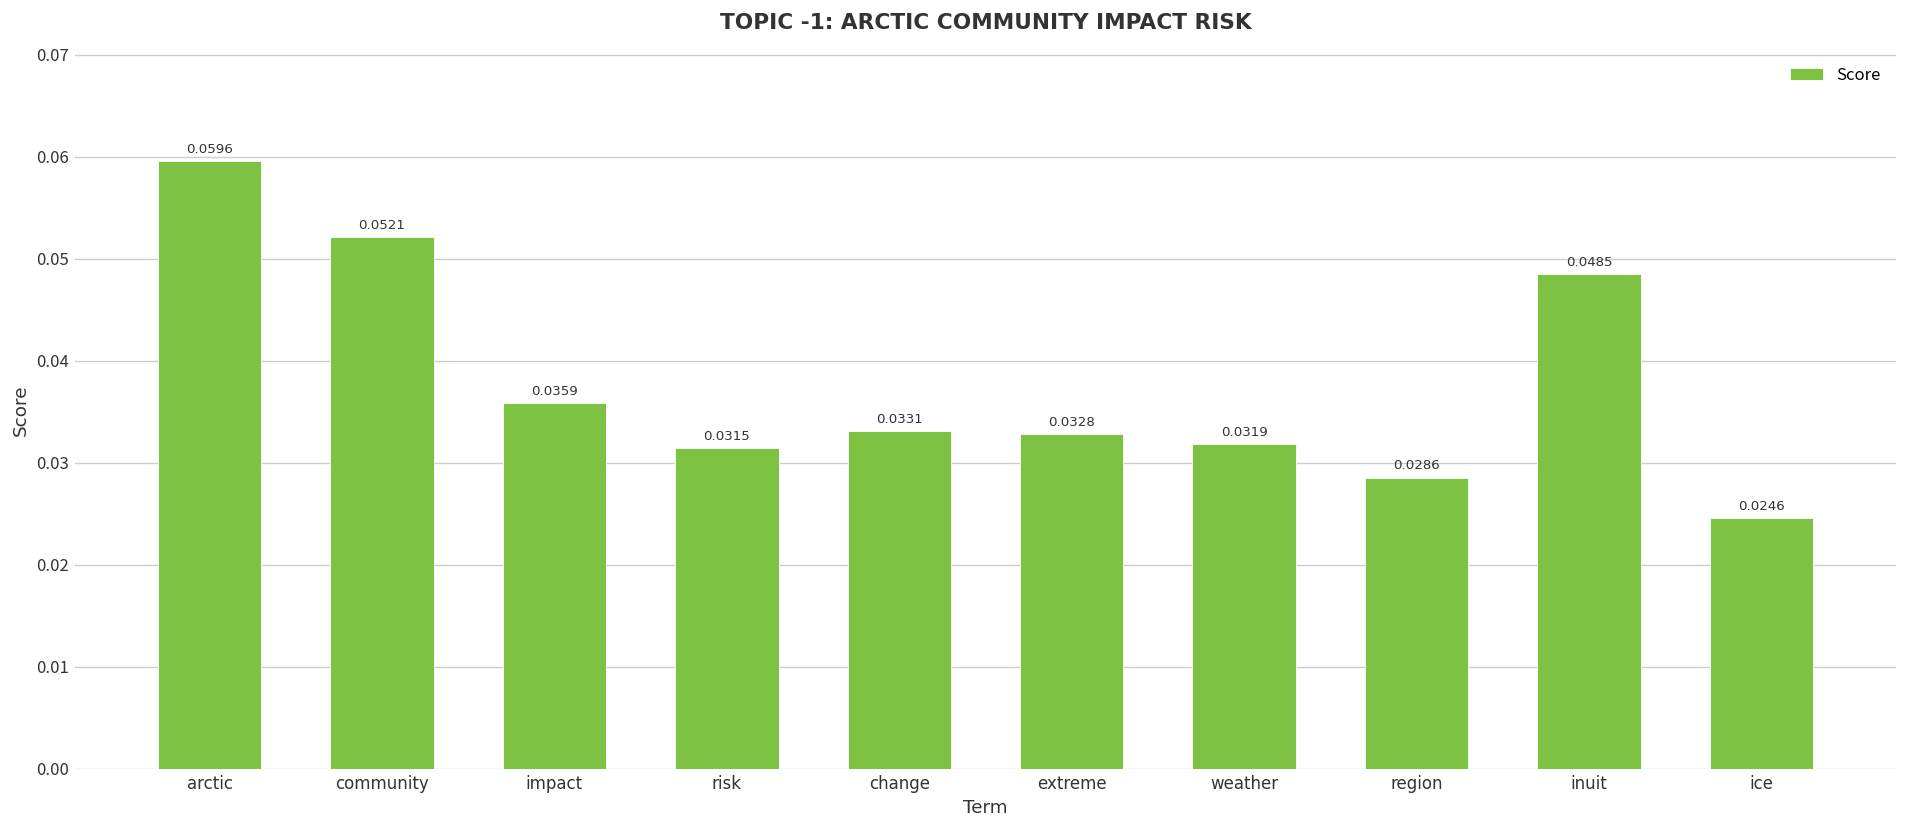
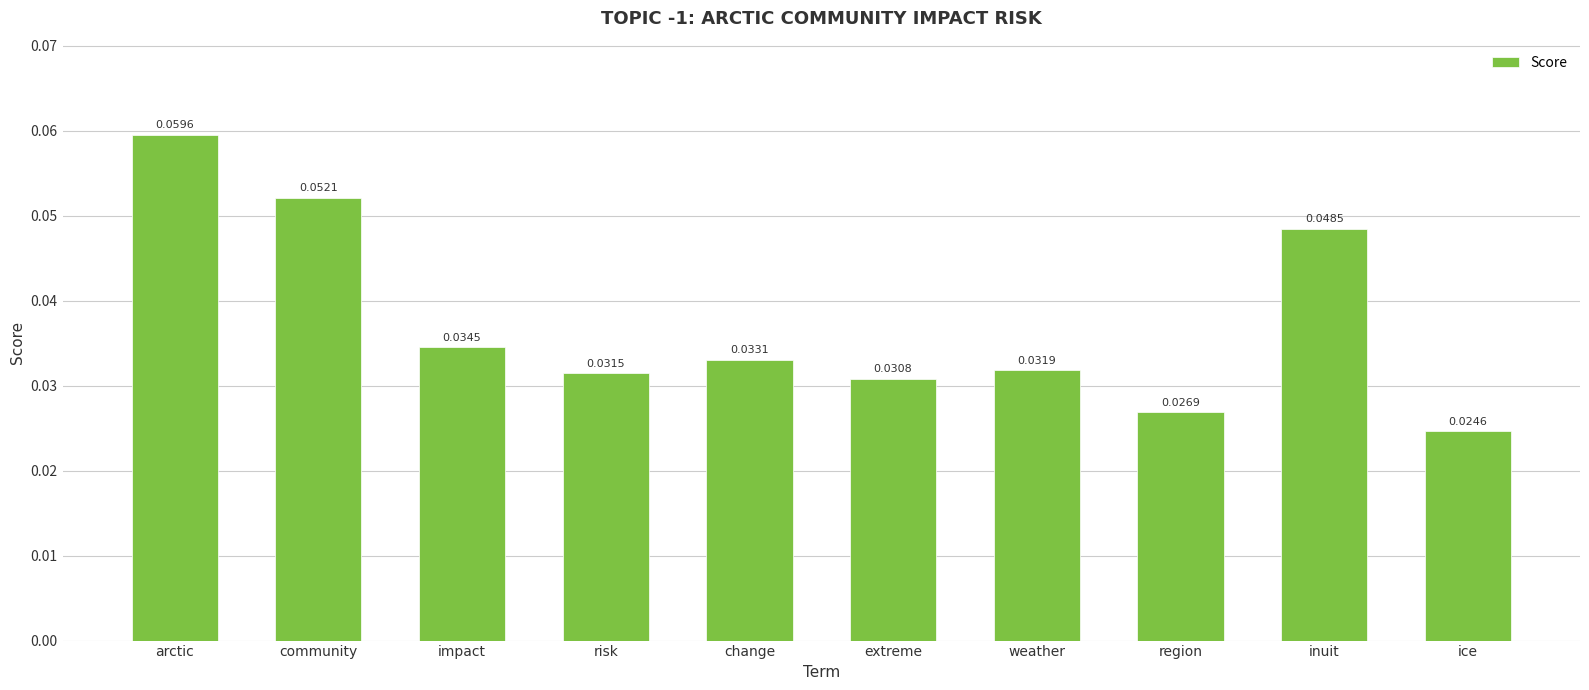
impact: 0.0359 -> 0.0345
extreme: 0.0328 -> 0.0308
region: 0.0286 -> 0.0269
